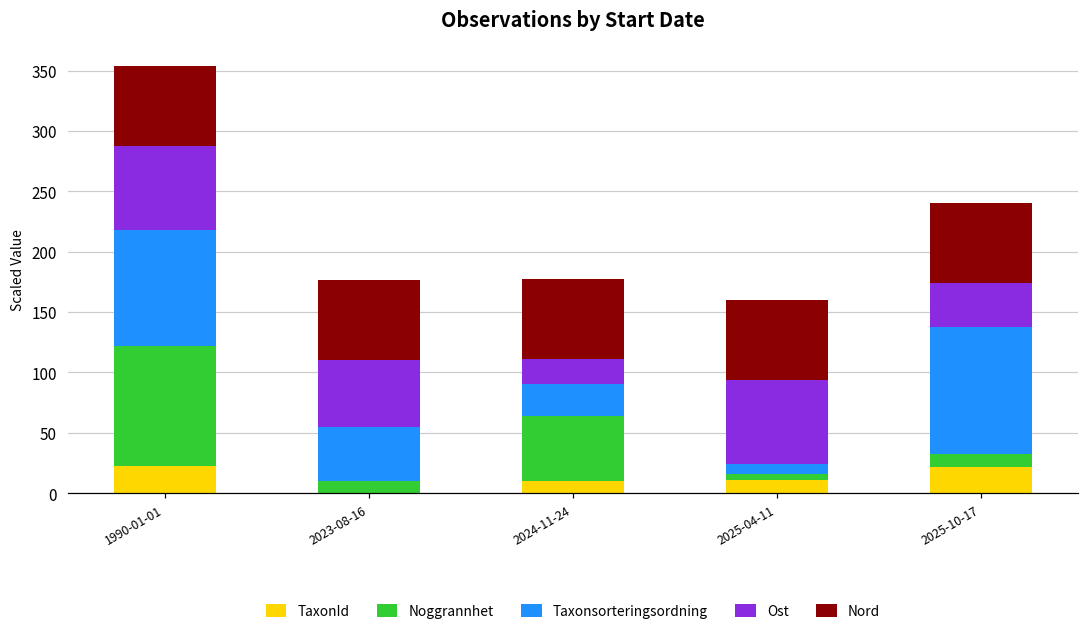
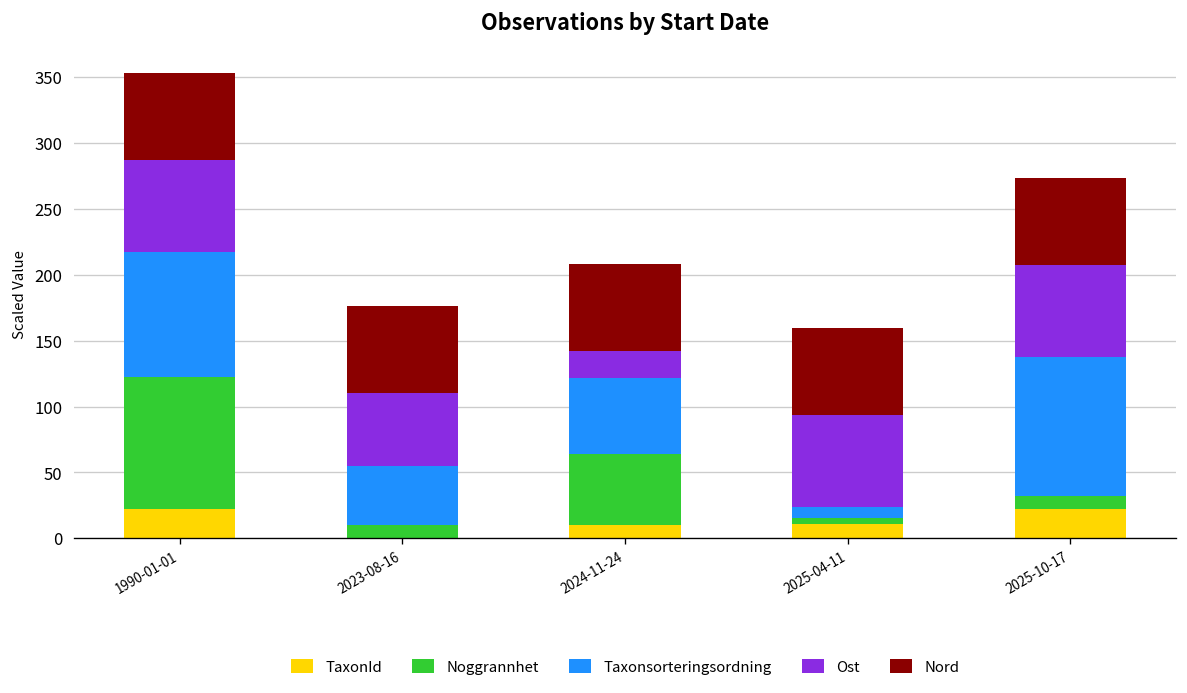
Taxonsorteringsordning, 2024-11-24: 26 -> 58
Ost, 2025-10-17: 36 -> 70
